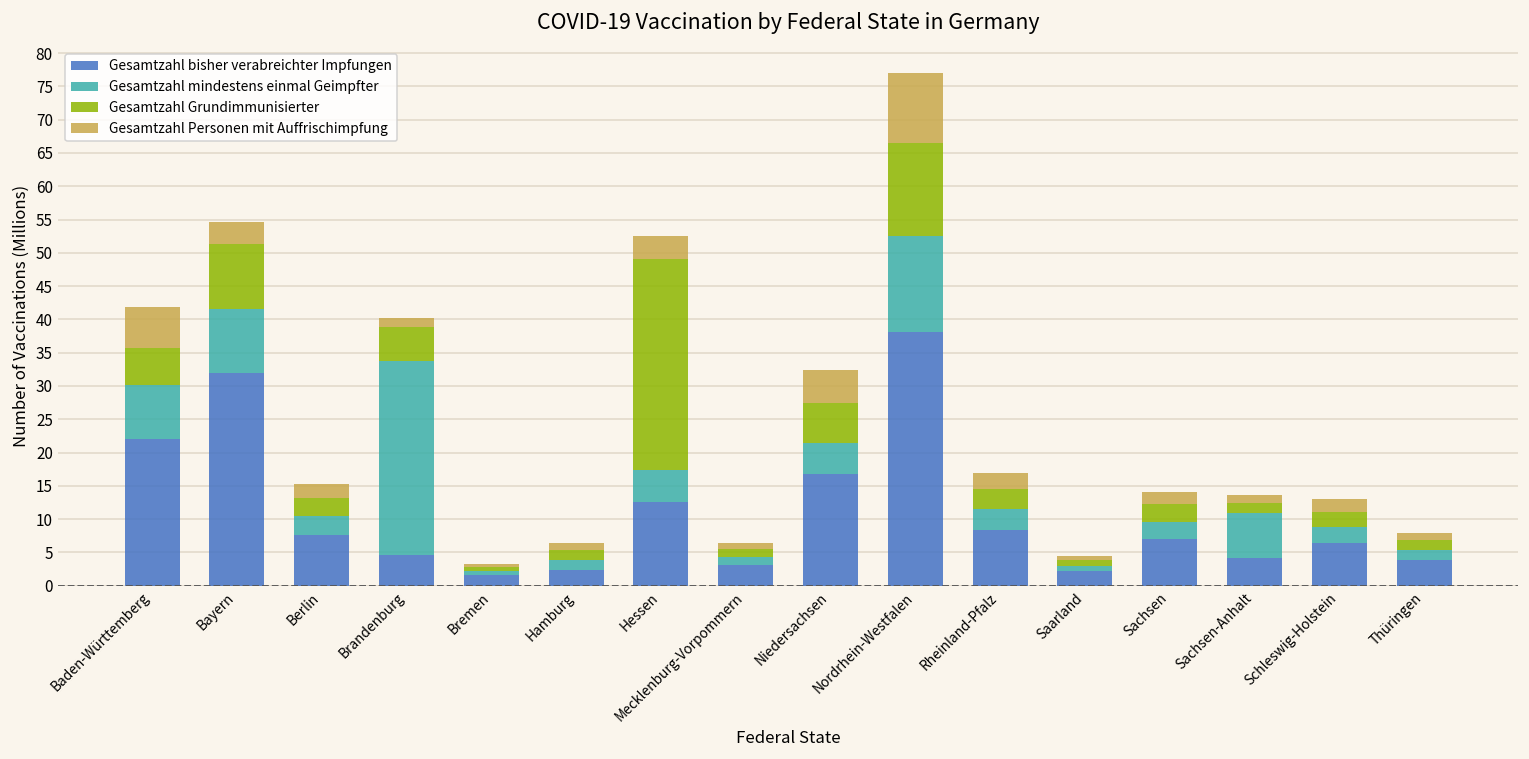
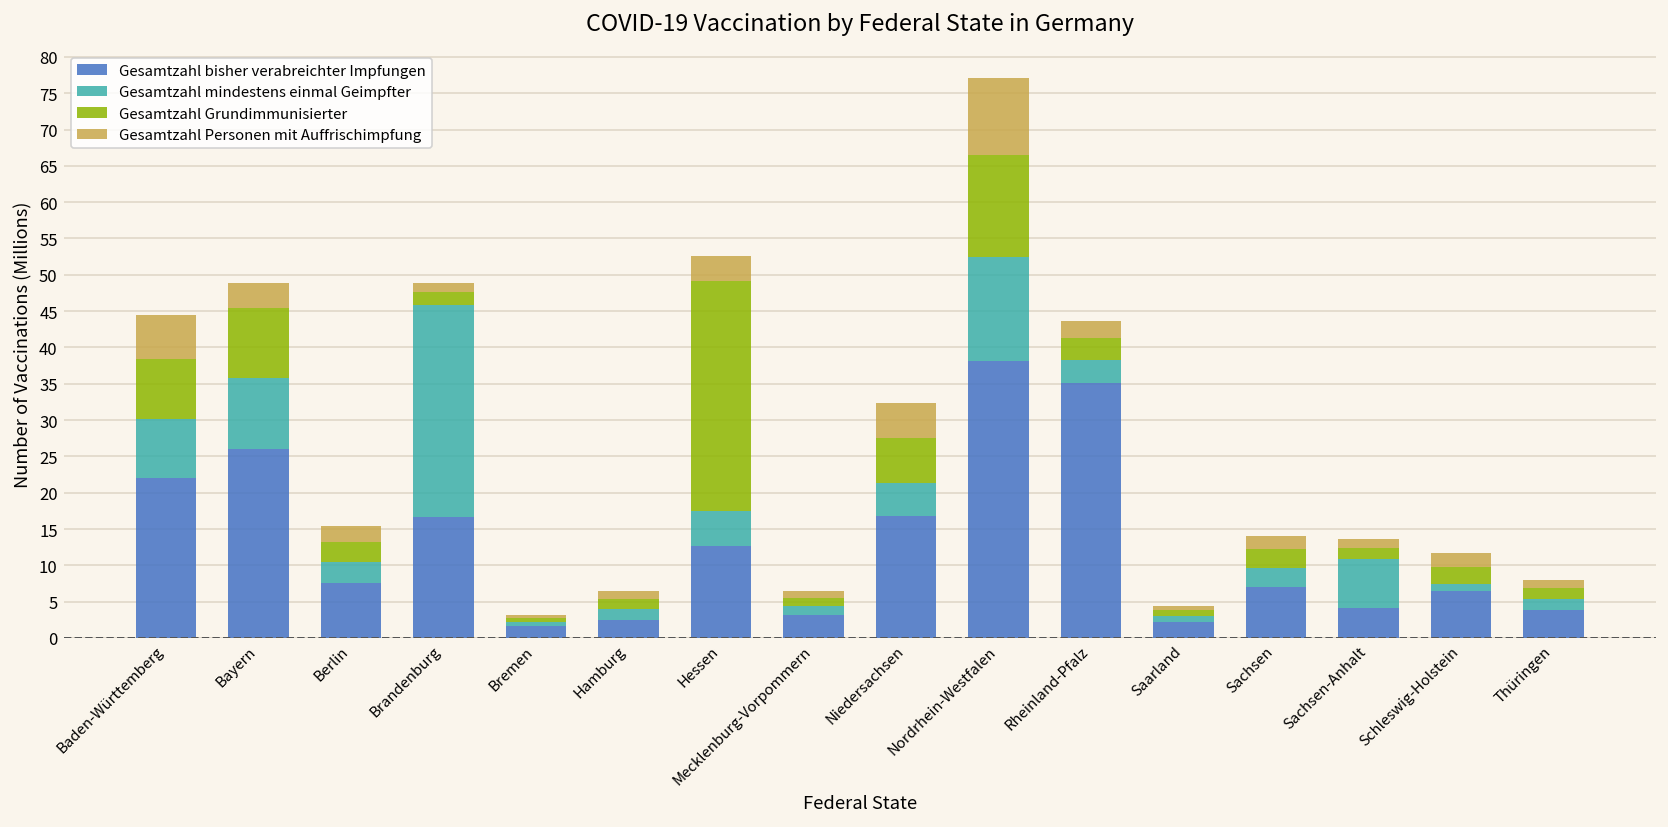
Gesamtzahl Grundimmunisierter, Baden-Württemberg: 5 -> 8
Gesamtzahl bisher verabreichter Impfungen, Bayern: 32 -> 26
Gesamtzahl bisher verabreichter Impfungen, Brandenburg: 5 -> 17
Gesamtzahl Grundimmunisierter, Brandenburg: 5 -> 2
Gesamtzahl bisher verabreichter Impfungen, Rheinland-Pfalz: 8 -> 35
Gesamtzahl mindestens einmal Geimpfter, Schleswig-Holstein: 2 -> 1
